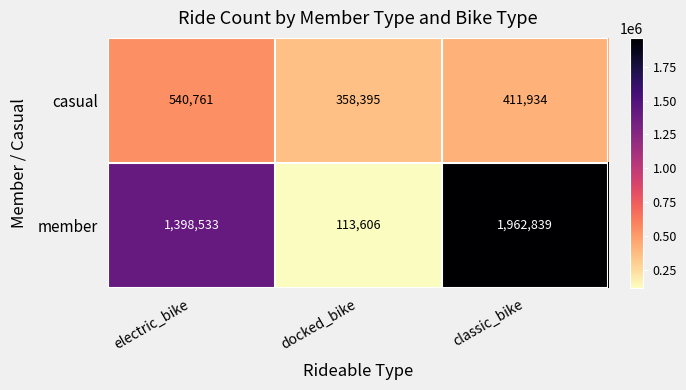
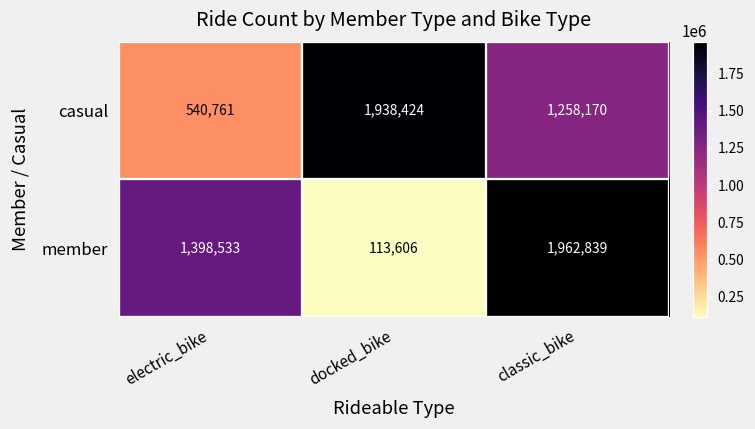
casual, docked_bike: 358,395 -> 1,938,424
casual, classic_bike: 411,934 -> 1,258,170
